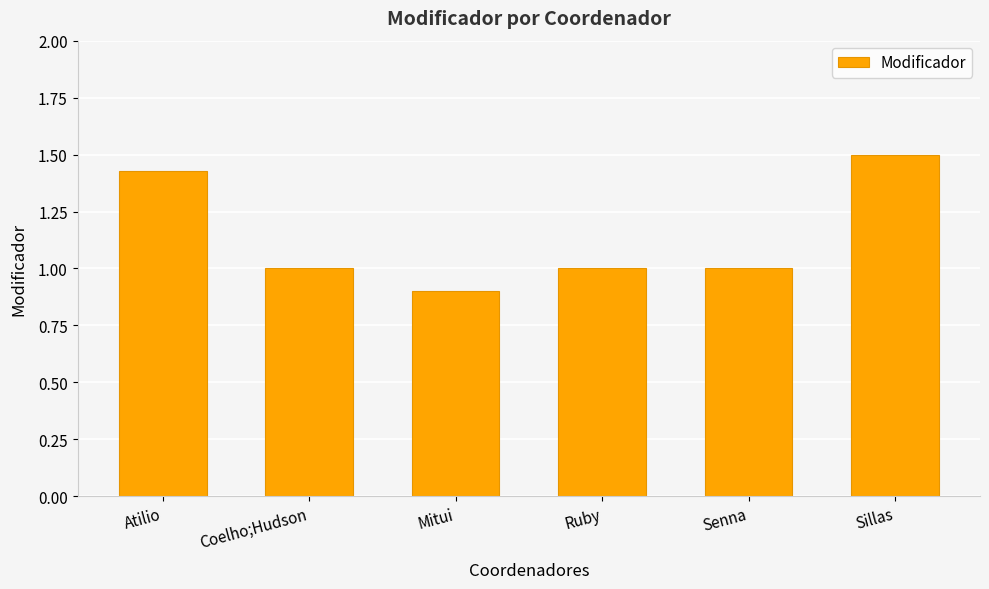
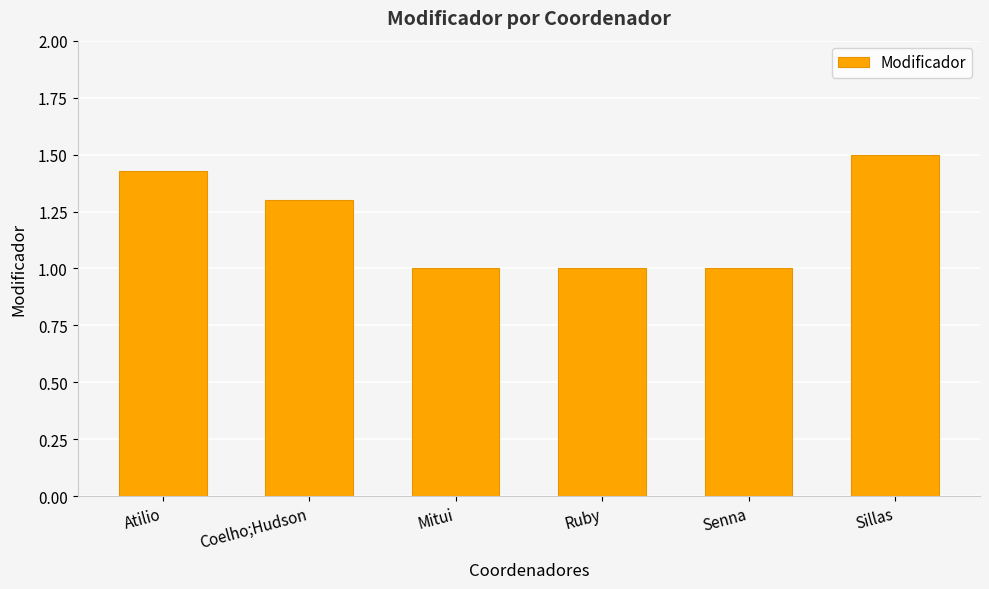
Coelho;Hudson: 1.0 -> 1.3
Mitui: 0.9 -> 1.0
